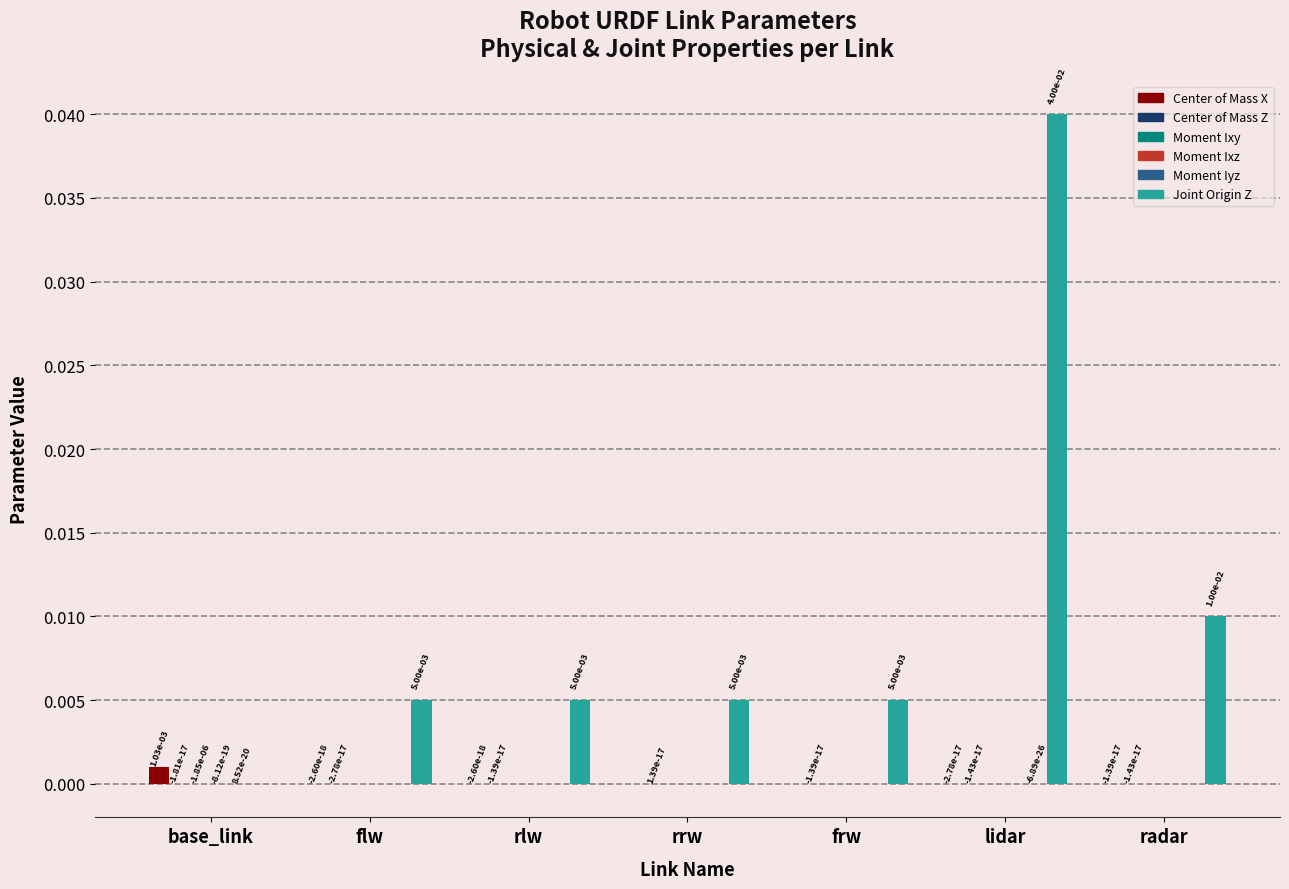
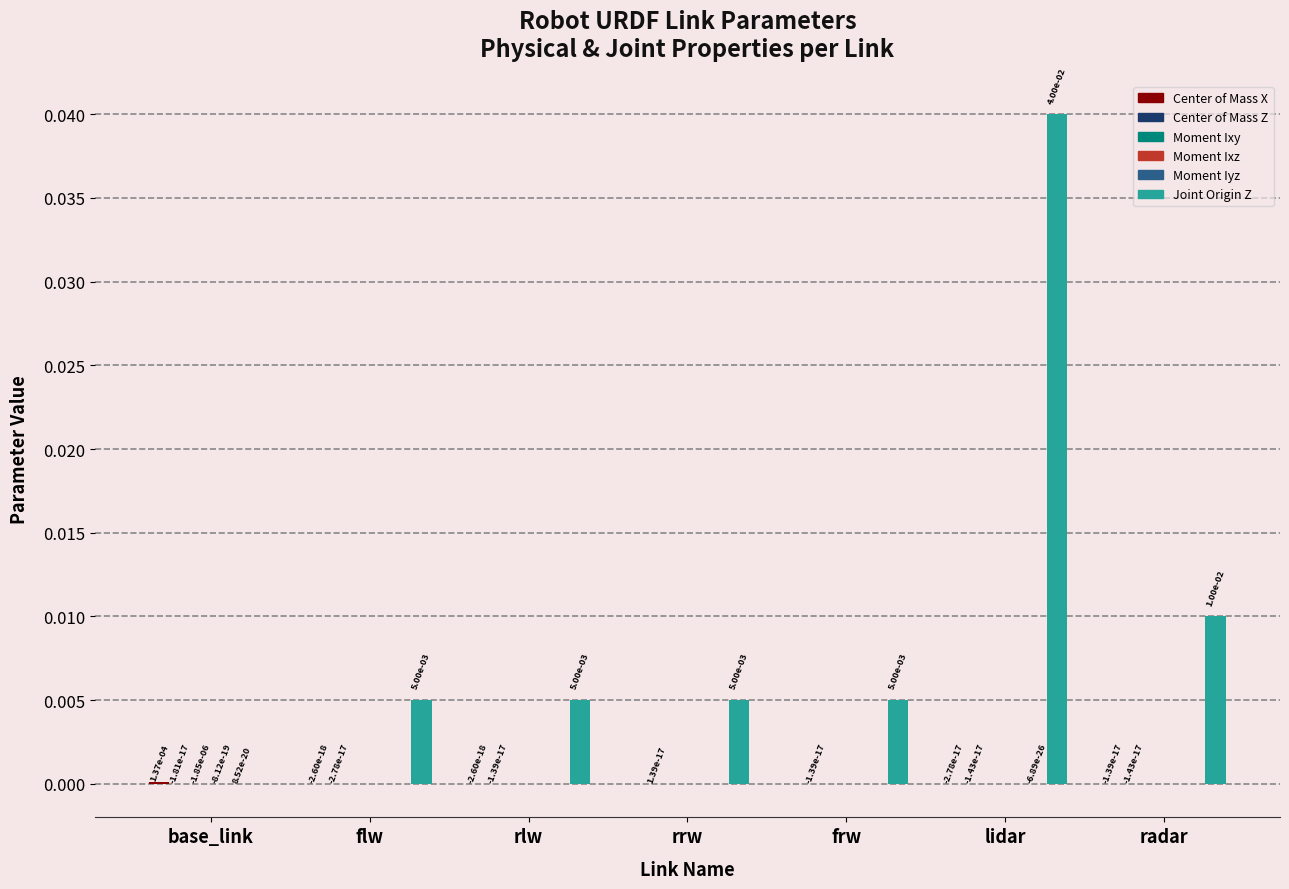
Center of Mass X, base_link: 1.03e-03 -> 1.37e-04
